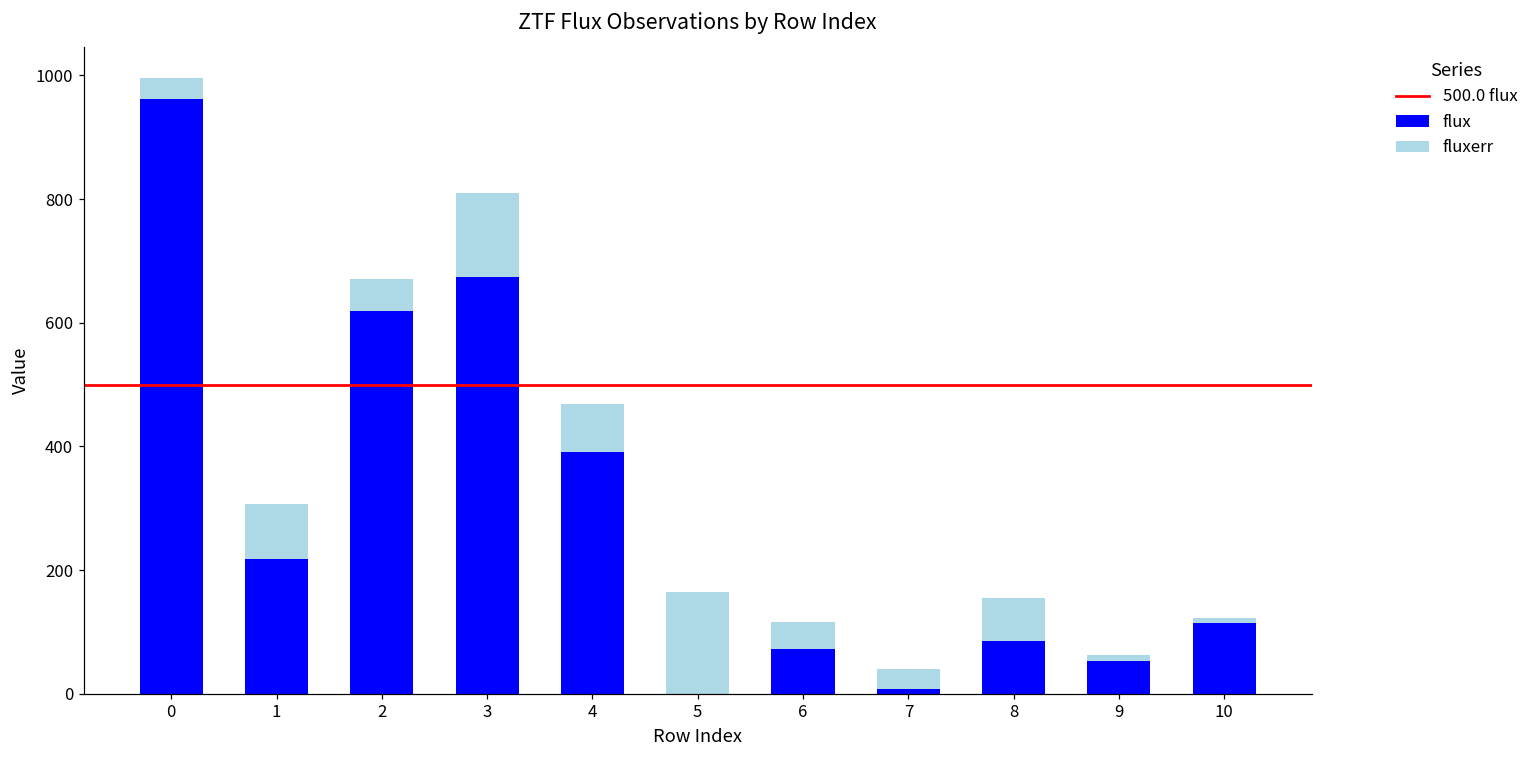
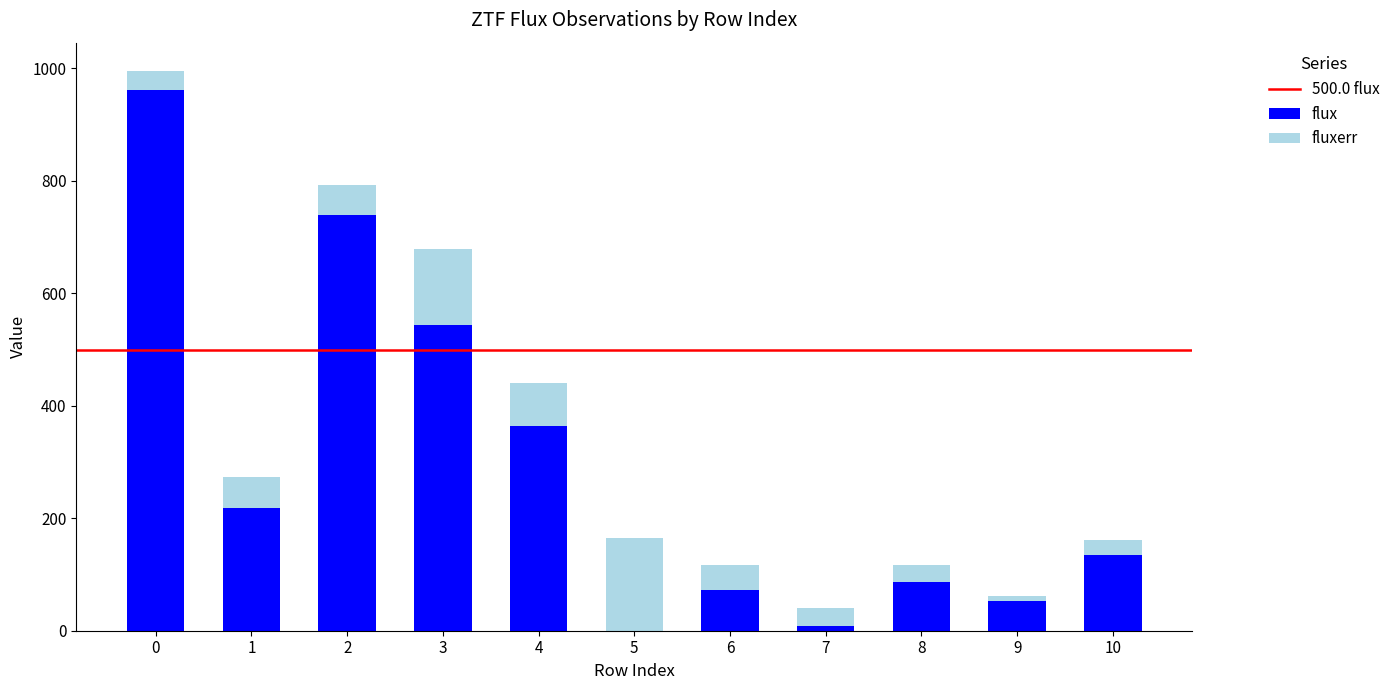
fluxerr, 1: 90 -> 60
flux, 2: 620 -> 740
flux, 3: 670 -> 540
flux, 4: 390 -> 360
fluxerr, 8: 70 -> 30
flux, 10: 110 -> 140
fluxerr, 10: 10 -> 30
